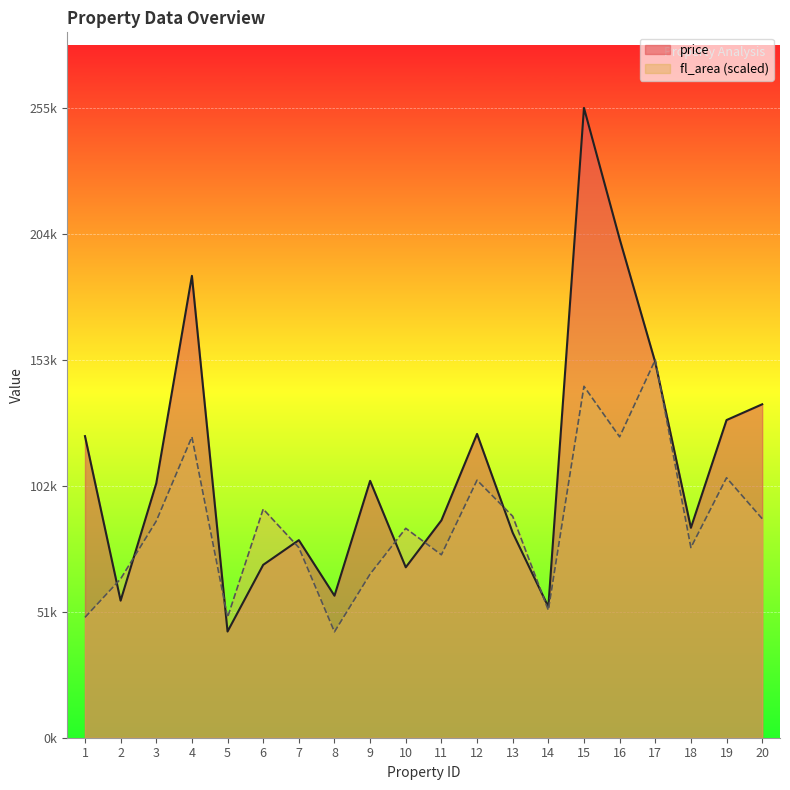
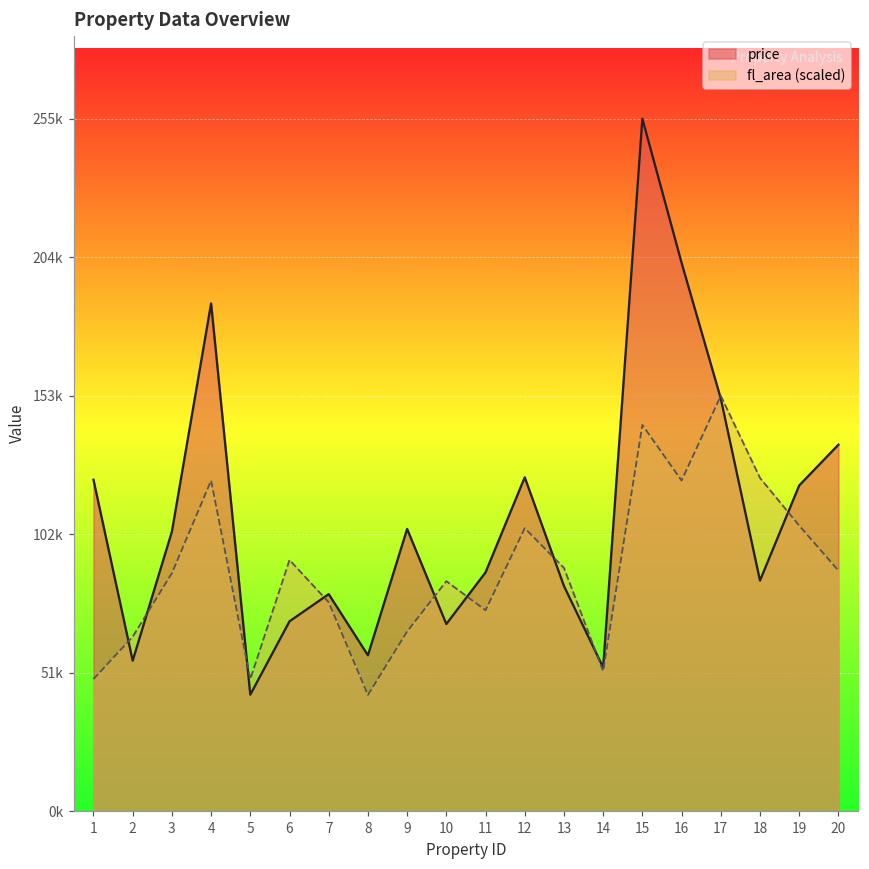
fl_area (scaled), 18: 77000 -> 123000
price, 19: 129000 -> 120000
